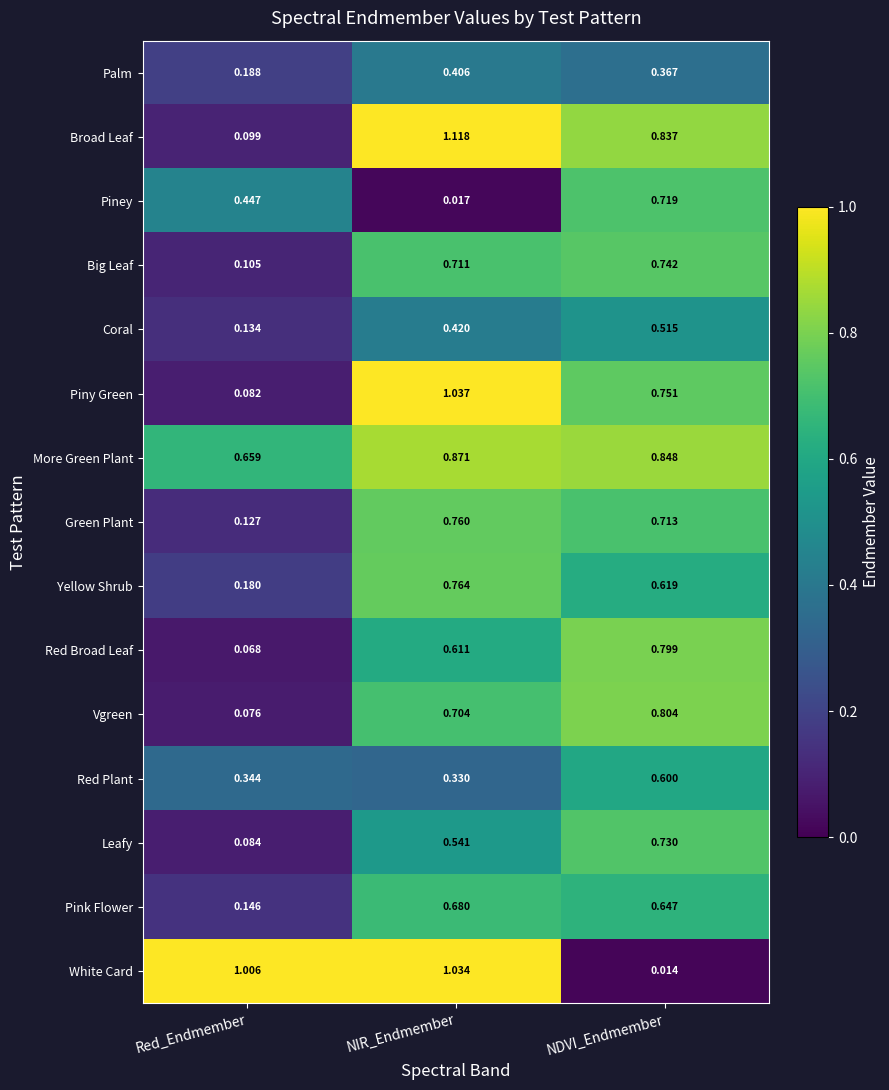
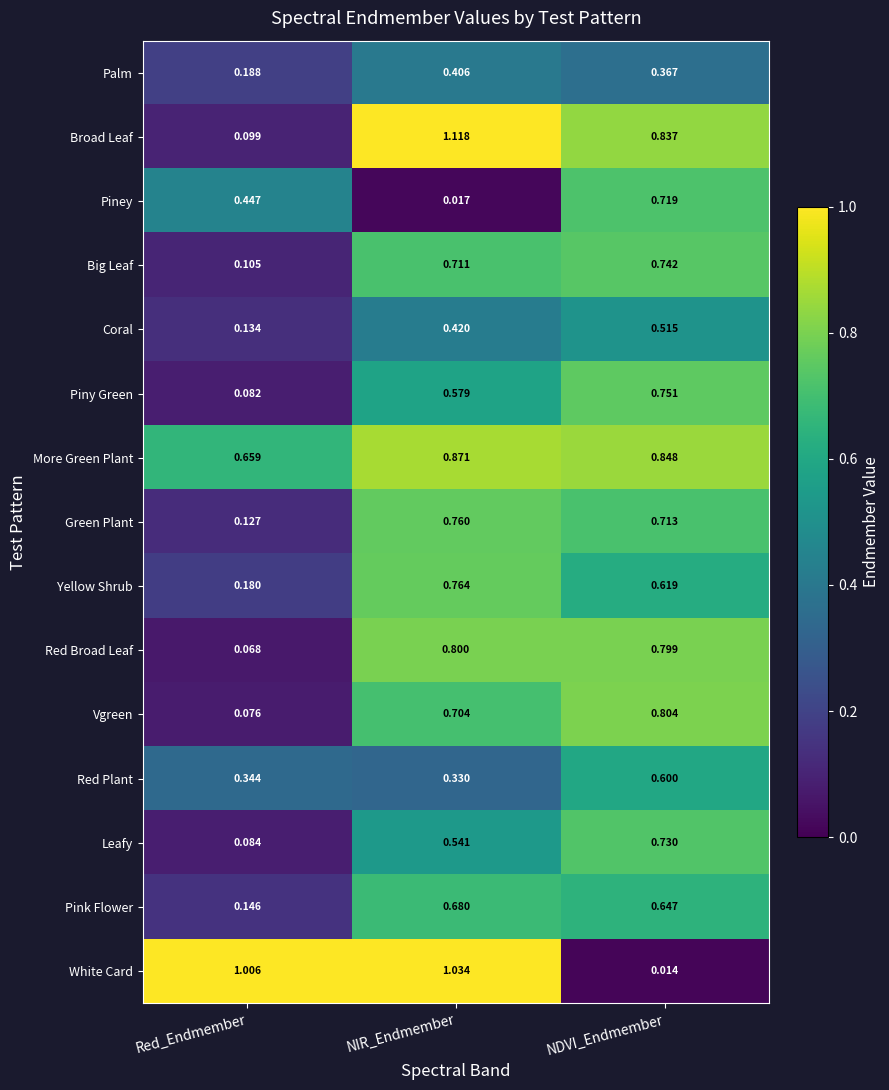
Piny Green, NIR_Endmember: 1.037 -> 0.579
Red Broad Leaf, NIR_Endmember: 0.611 -> 0.800
